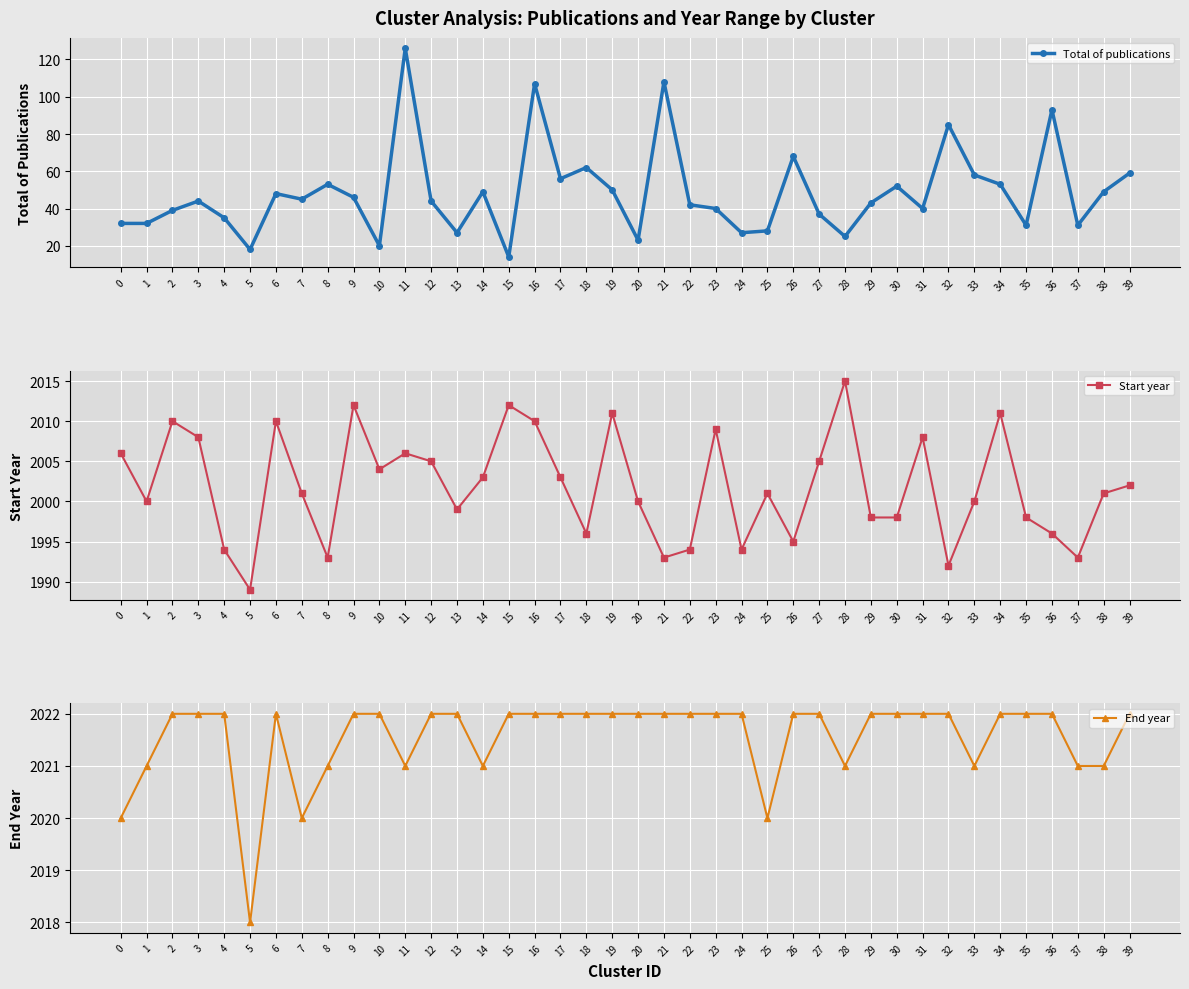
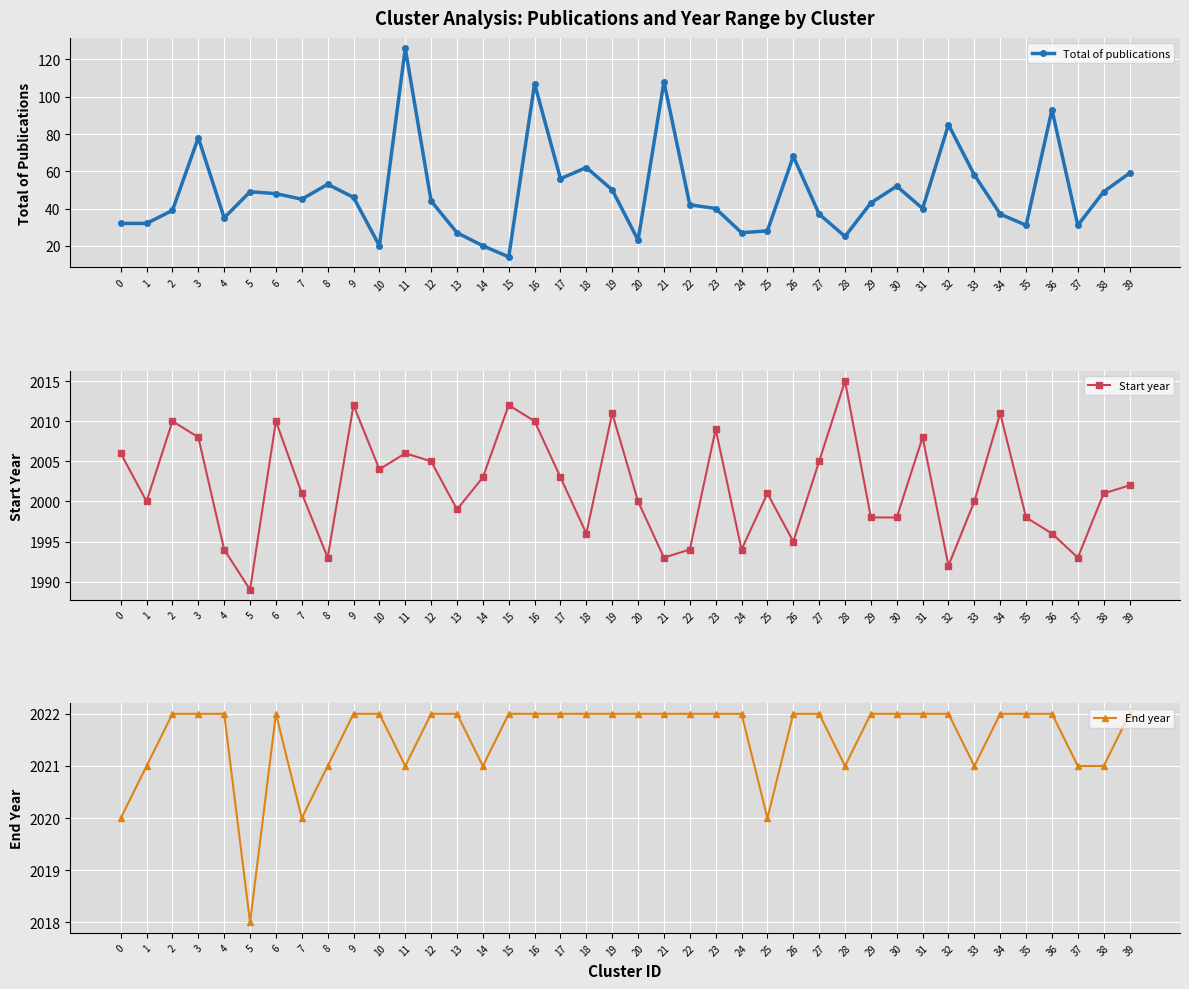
Cluster Analysis: Publications and Year Range by Cluster, 3: 44 -> 78
Cluster Analysis: Publications and Year Range by Cluster, 5: 18 -> 49
Cluster Analysis: Publications and Year Range by Cluster, 14: 49 -> 20
Cluster Analysis: Publications and Year Range by Cluster, 34: 53 -> 37
